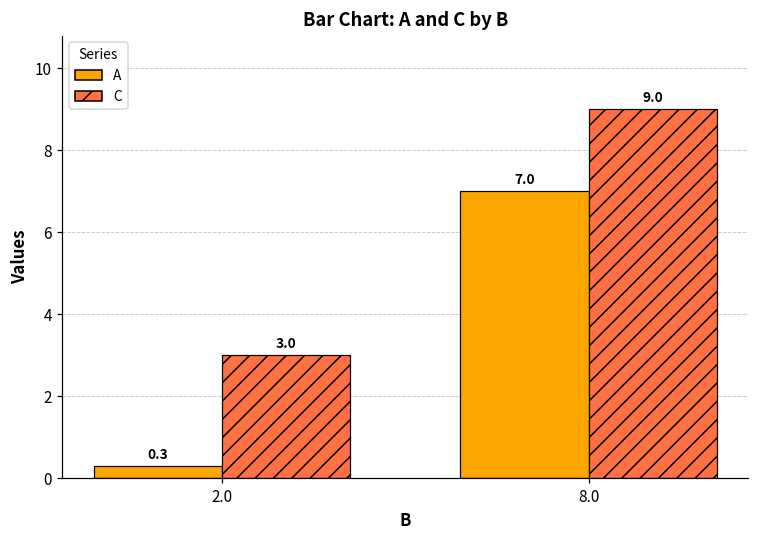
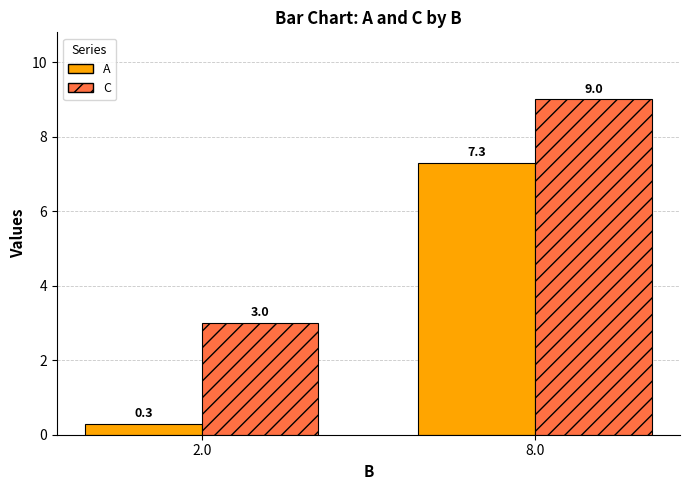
A, 8.0: 7.0 -> 7.3
